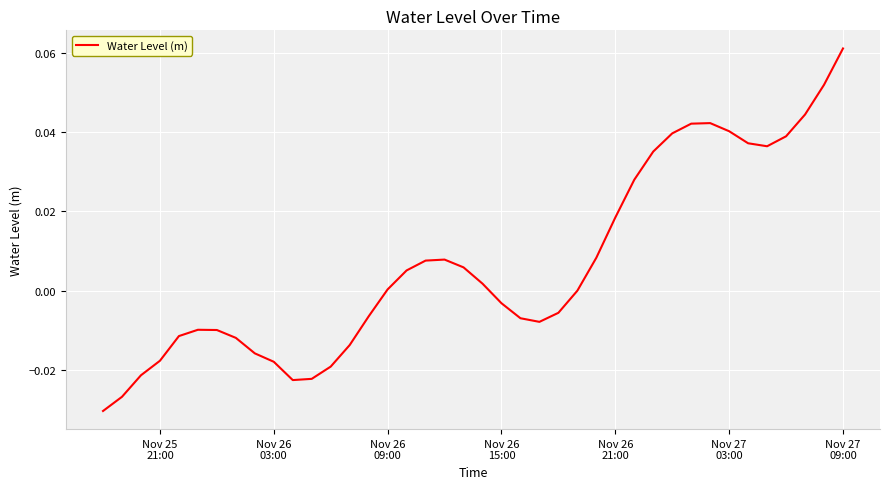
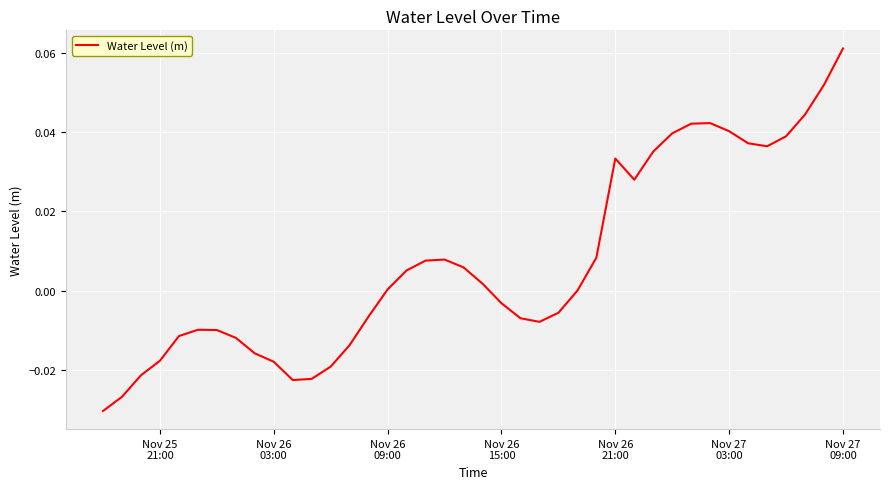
Nov 26 21:00: 0.018 -> 0.033
